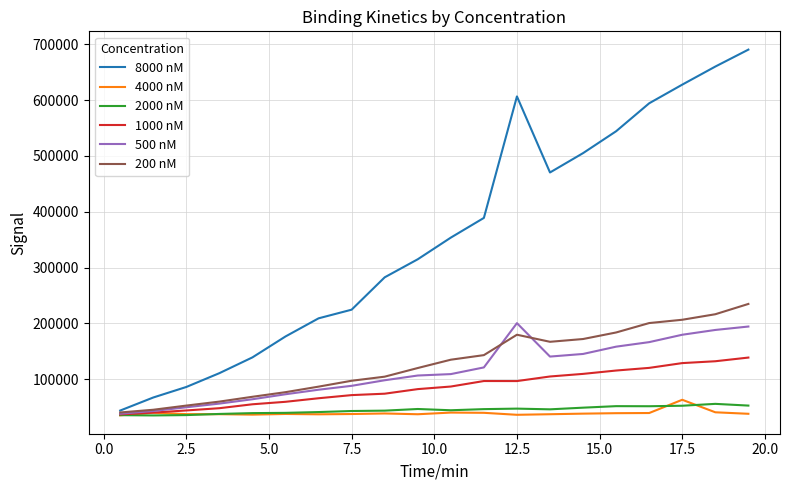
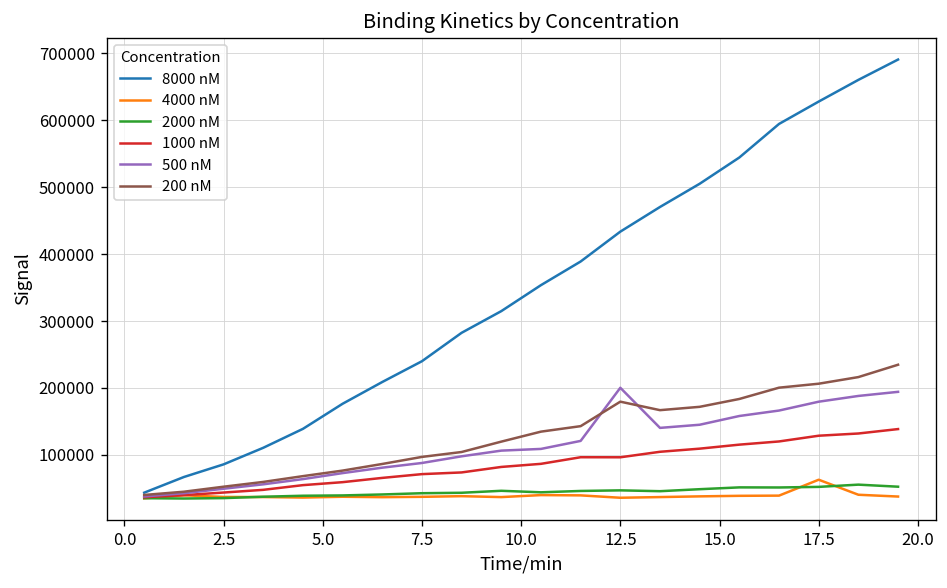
8000 nM, 7.5: 220000 -> 240000
8000 nM, 12.5: 610000 -> 430000
